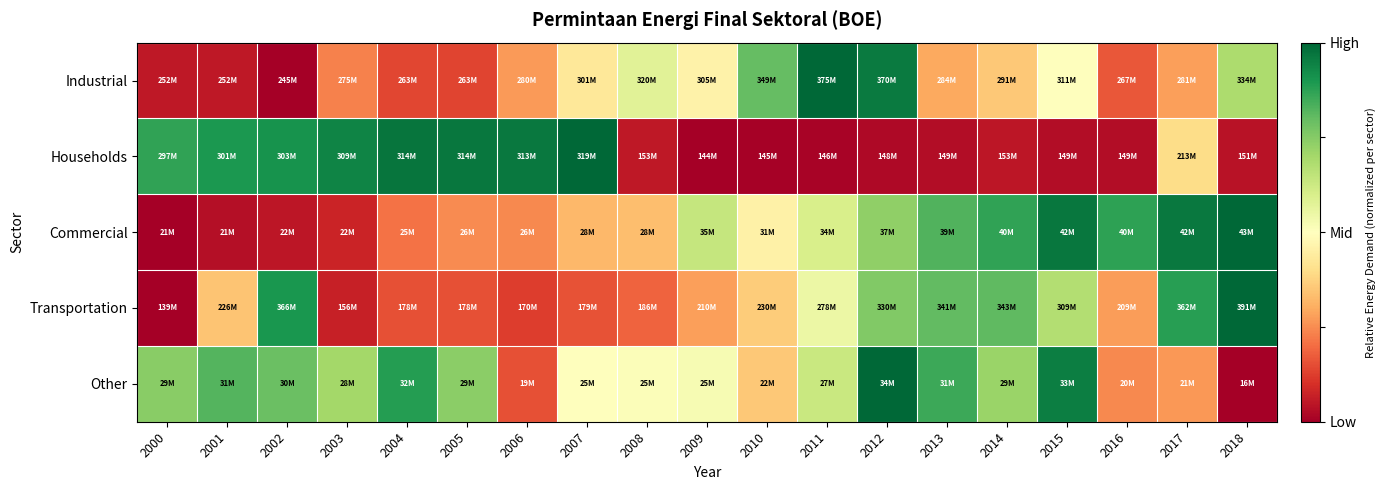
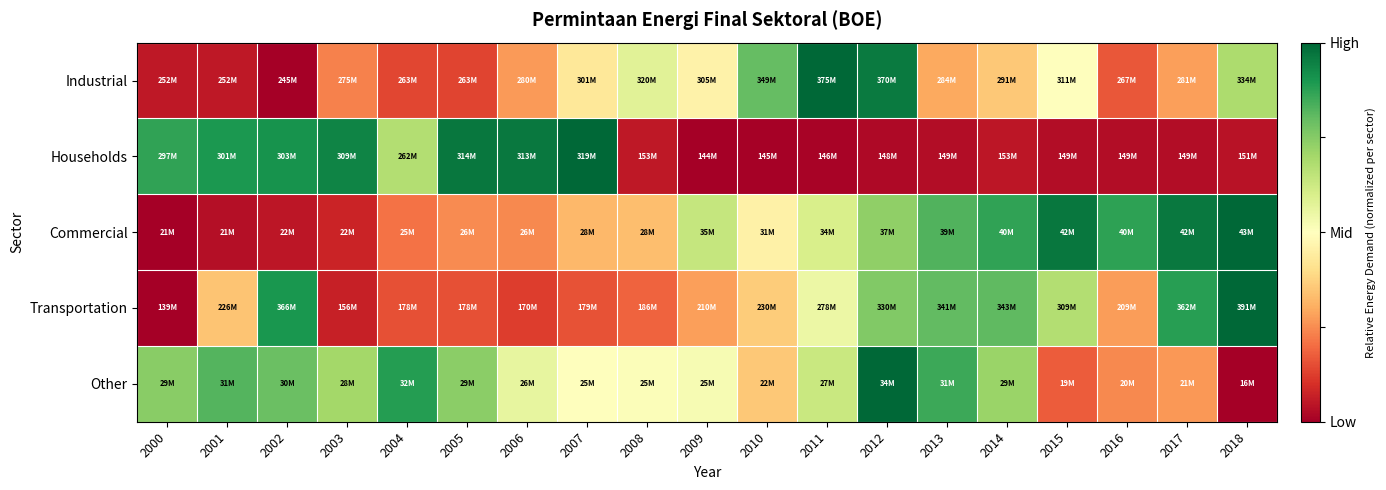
Households, 2004: 314M -> 262M
Households, 2017: 213M -> 149M
Other, 2006: 19M -> 26M
Other, 2015: 33M -> 19M
